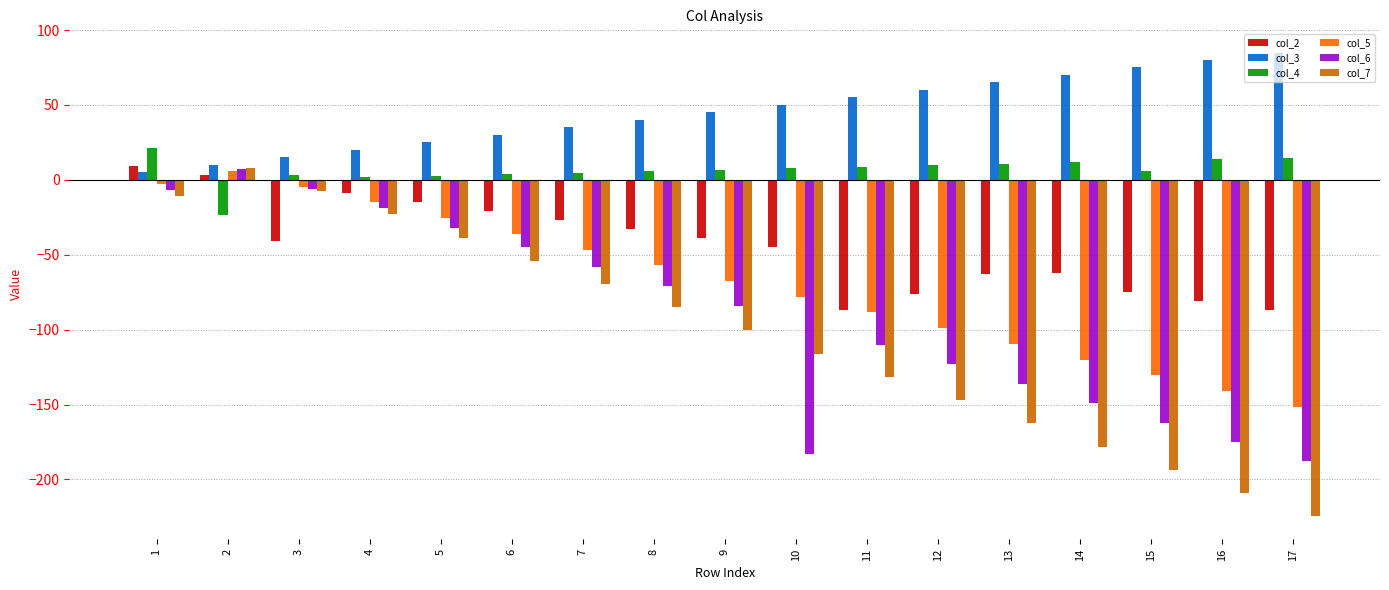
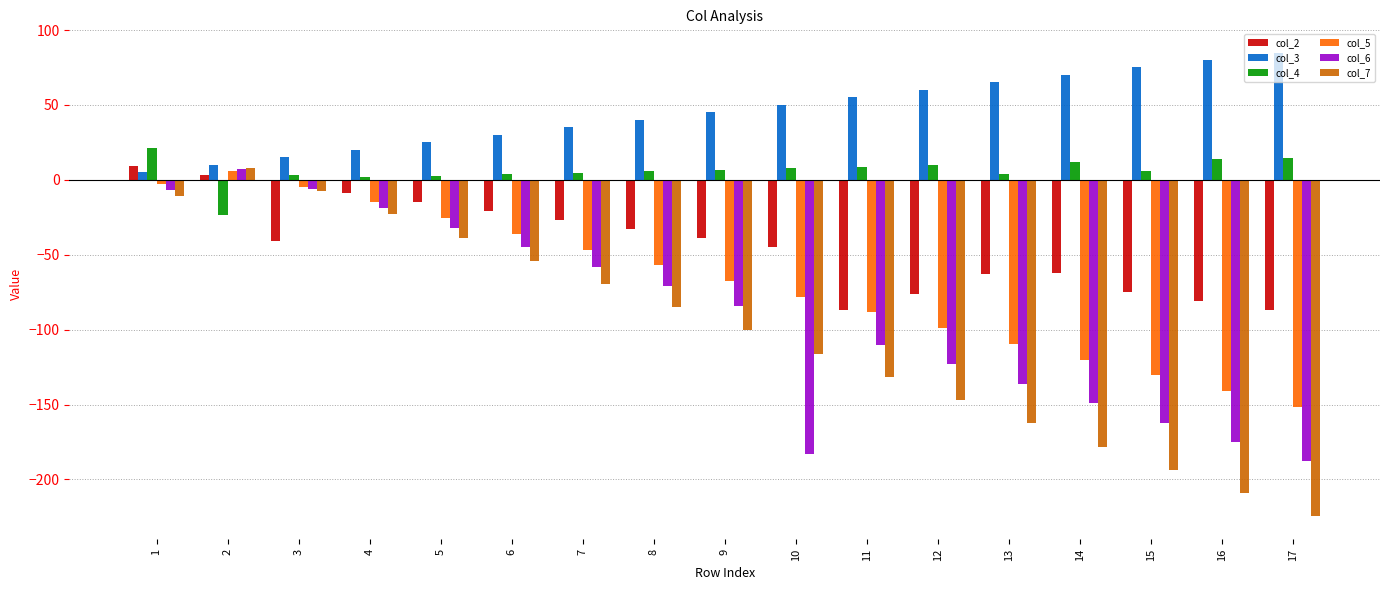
col_4, 13: 11 -> 4
